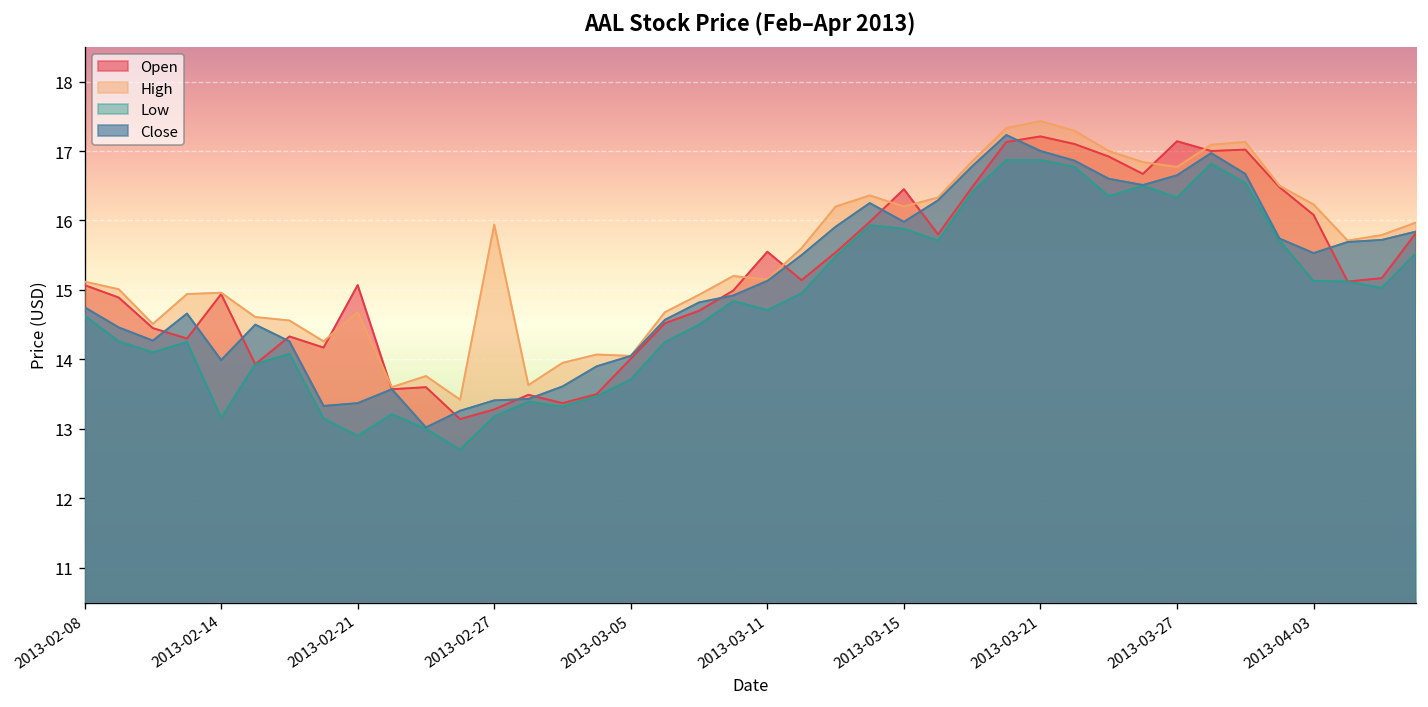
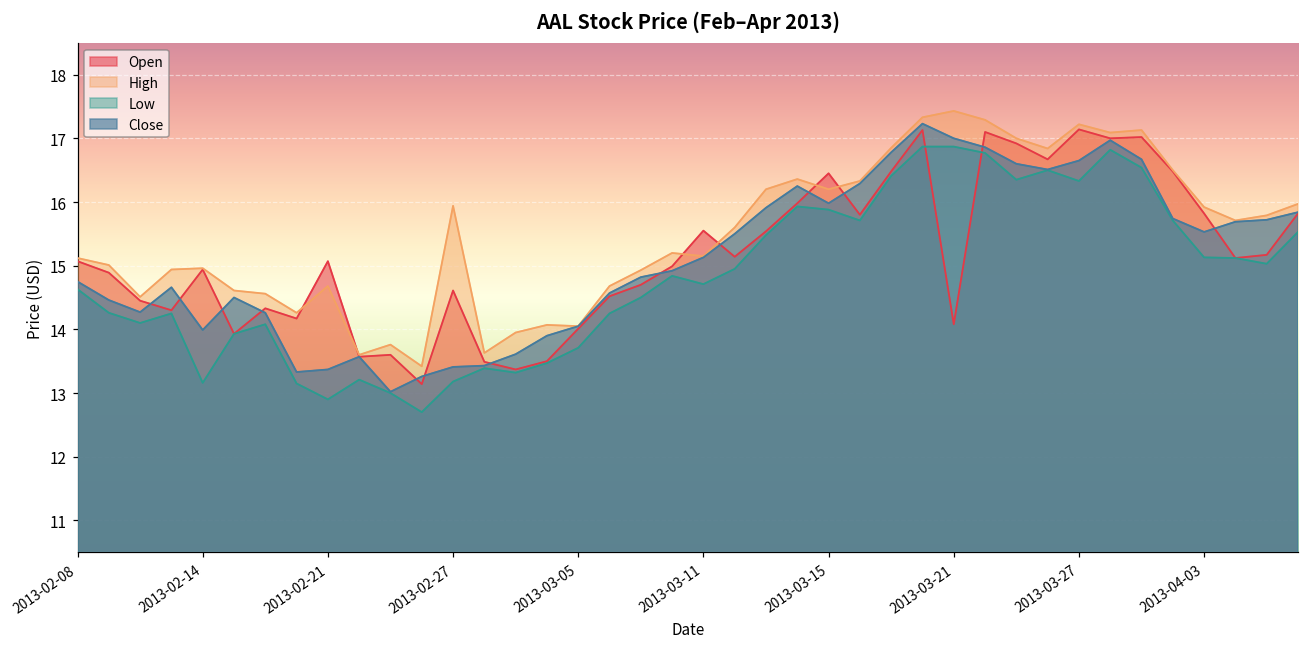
Open, 2013-02-27: 13.3 -> 14.6
Open, 2013-03-21: 17.2 -> 14.1
High, 2013-03-27: 16.8 -> 17.2
Open, 2013-04-03: 16.1 -> 15.8
High, 2013-04-03: 16.2 -> 15.9
